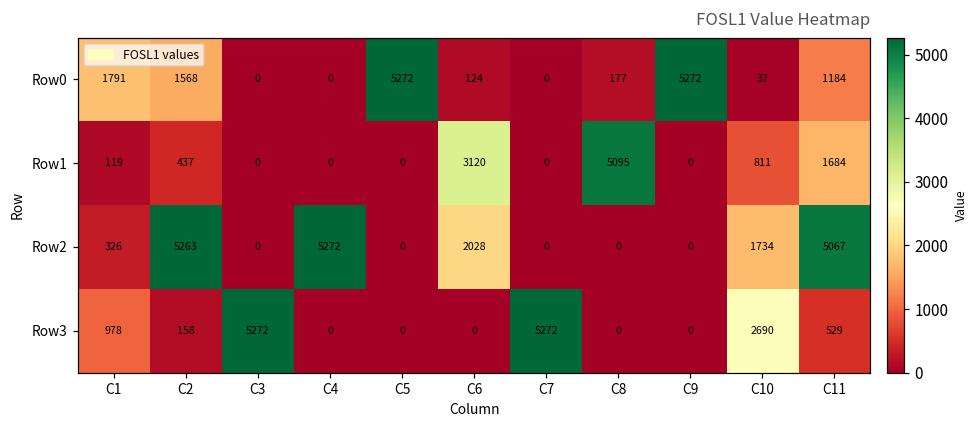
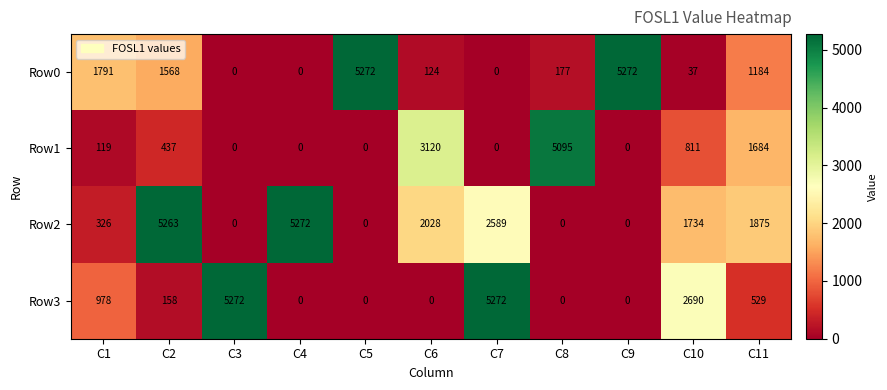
Row2, C7: 0 -> 2589
Row2, C11: 5067 -> 1875
